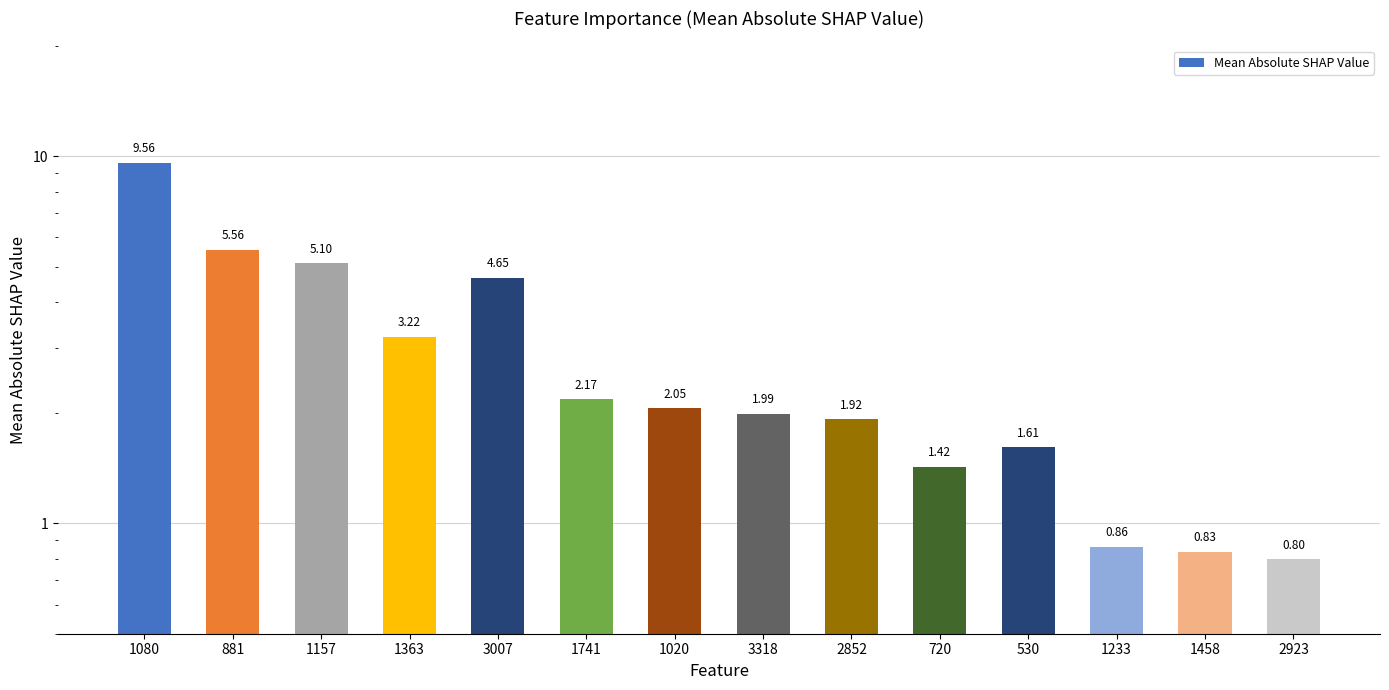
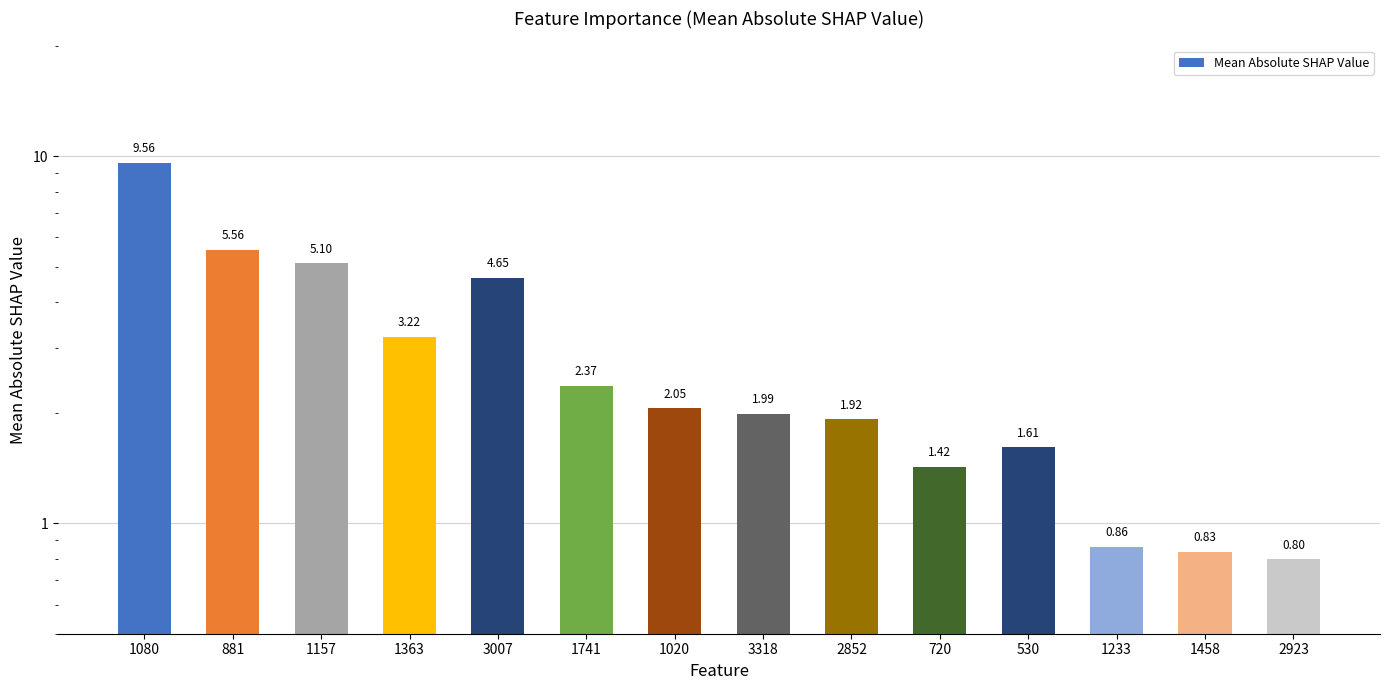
1741: 2.17 -> 2.37
